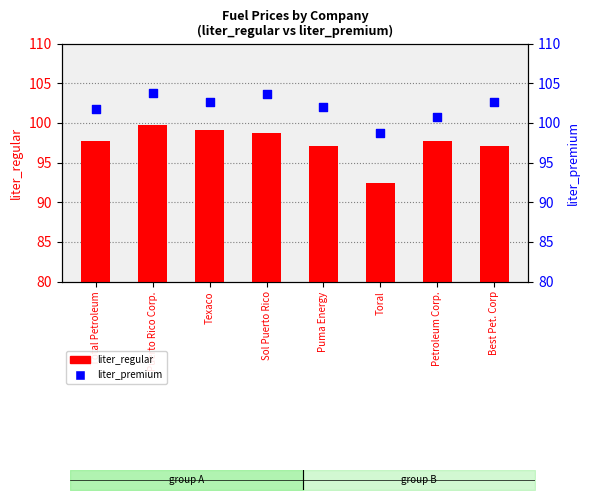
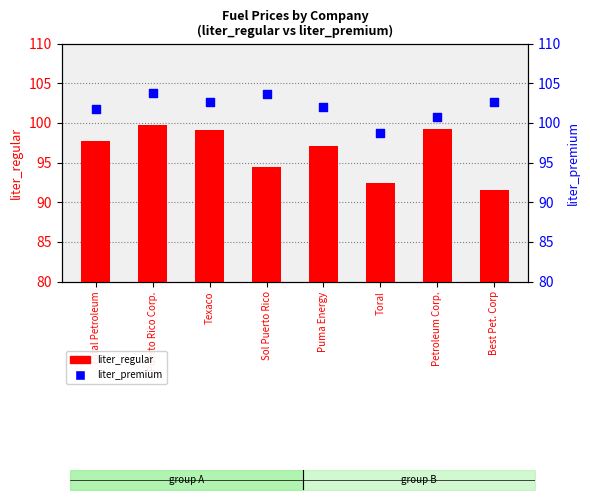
Fuel Prices by Company (liter_regular vs liter_premium), liter_regular, Sol Puerto Rico: 99 -> 95
Fuel Prices by Company (liter_regular vs liter_premium), liter_regular, Petroleum Corp.: 98 -> 99
Fuel Prices by Company (liter_regular vs liter_premium), liter_regular, Best Pet. Corp: 97 -> 92
